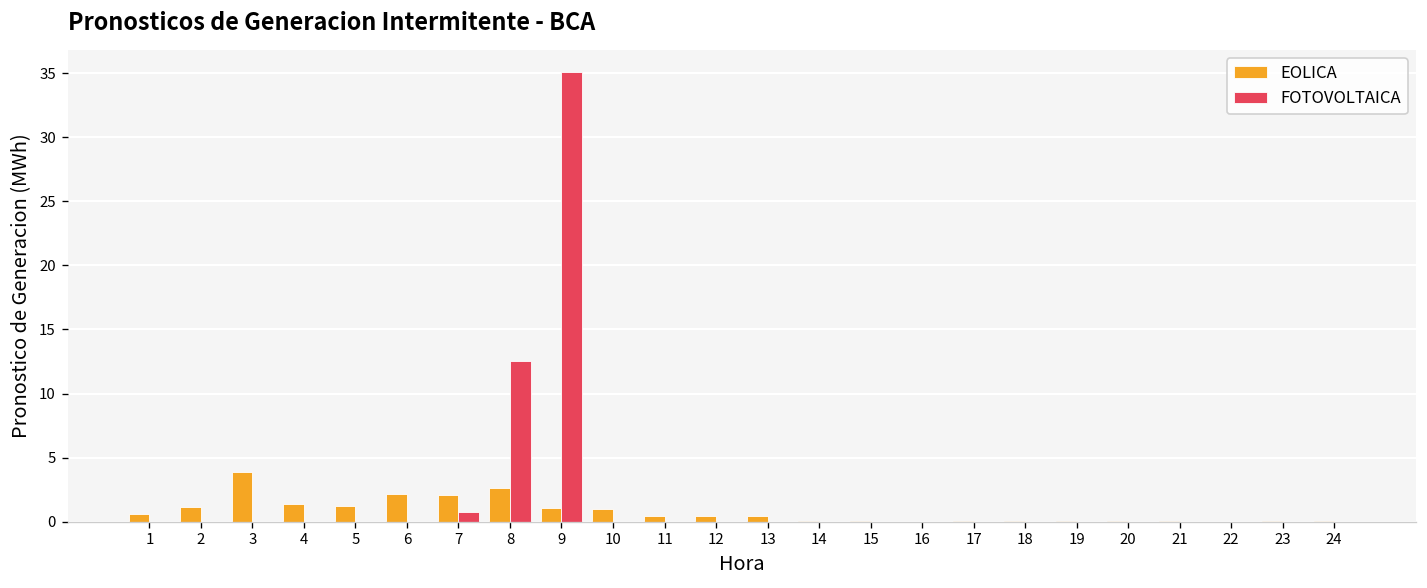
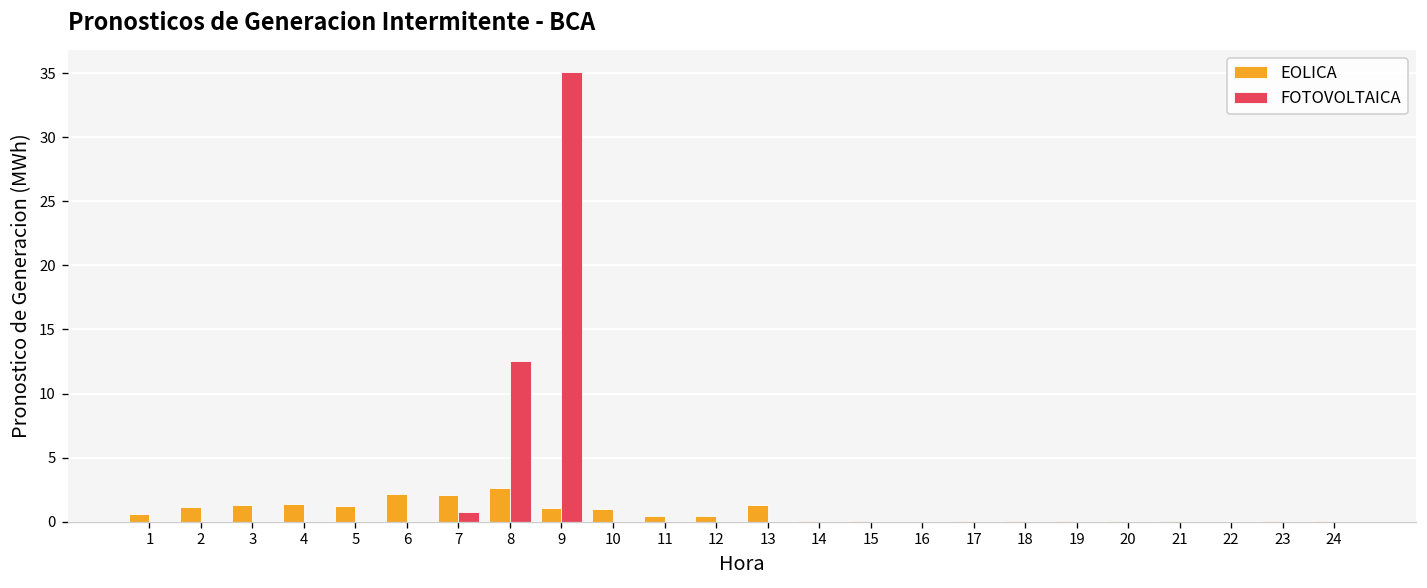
EOLICA, 3: 3.9 -> 1.3
EOLICA, 13: 0.5 -> 1.3
